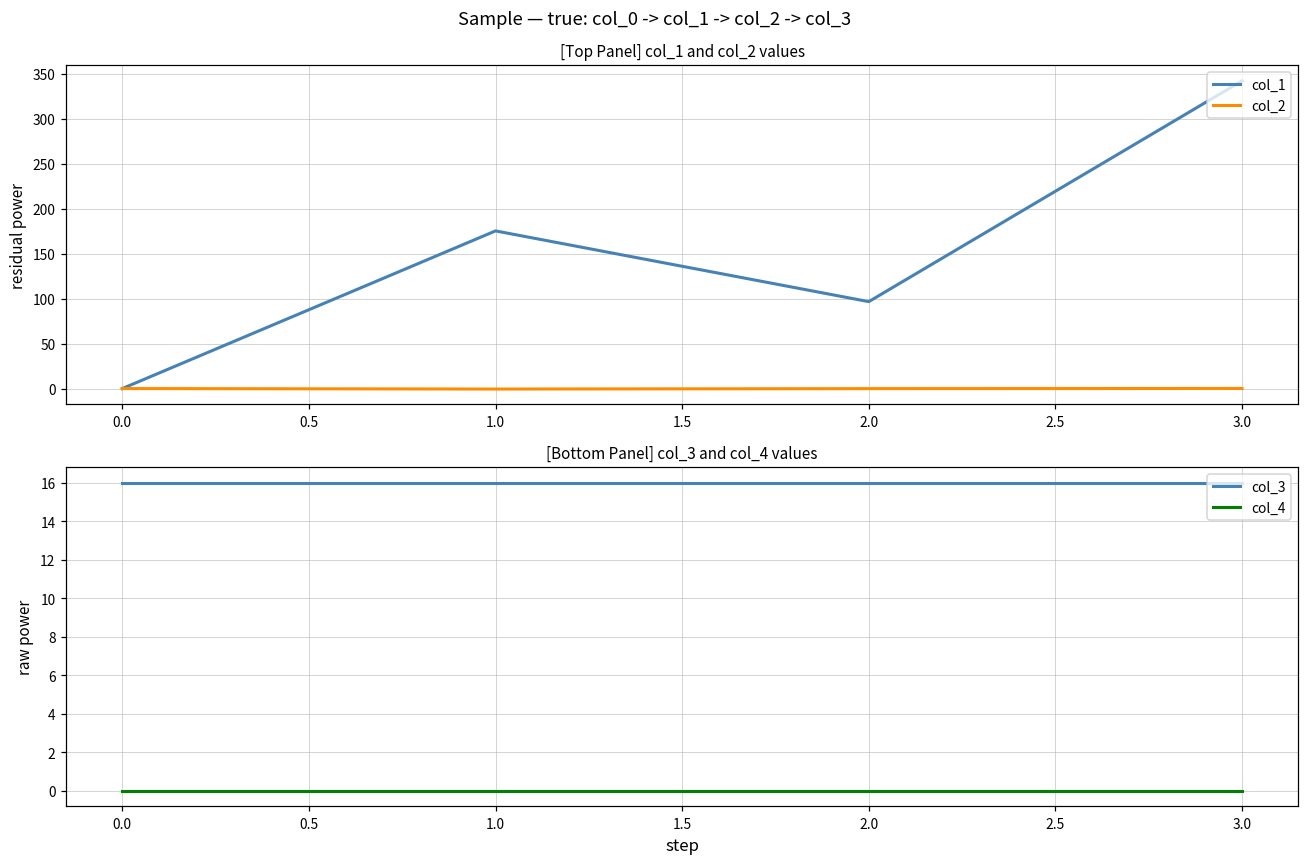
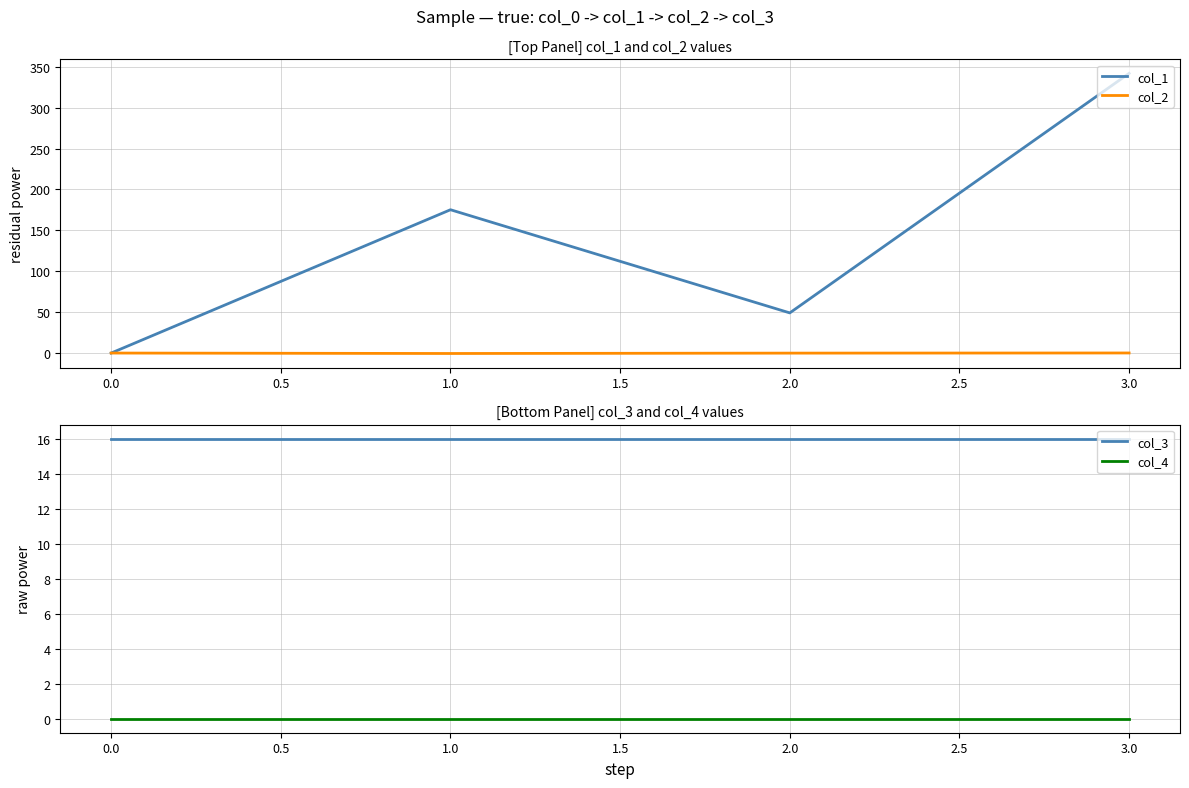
[Top Panel] col_1 and col_2 values, col_1, 2.0: 100 -> 50
